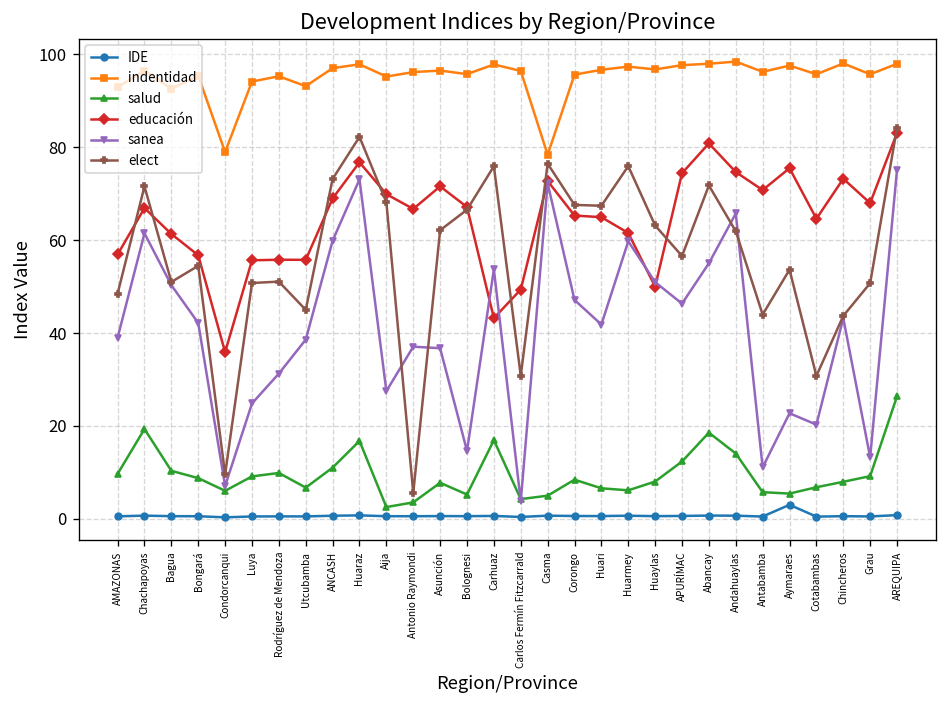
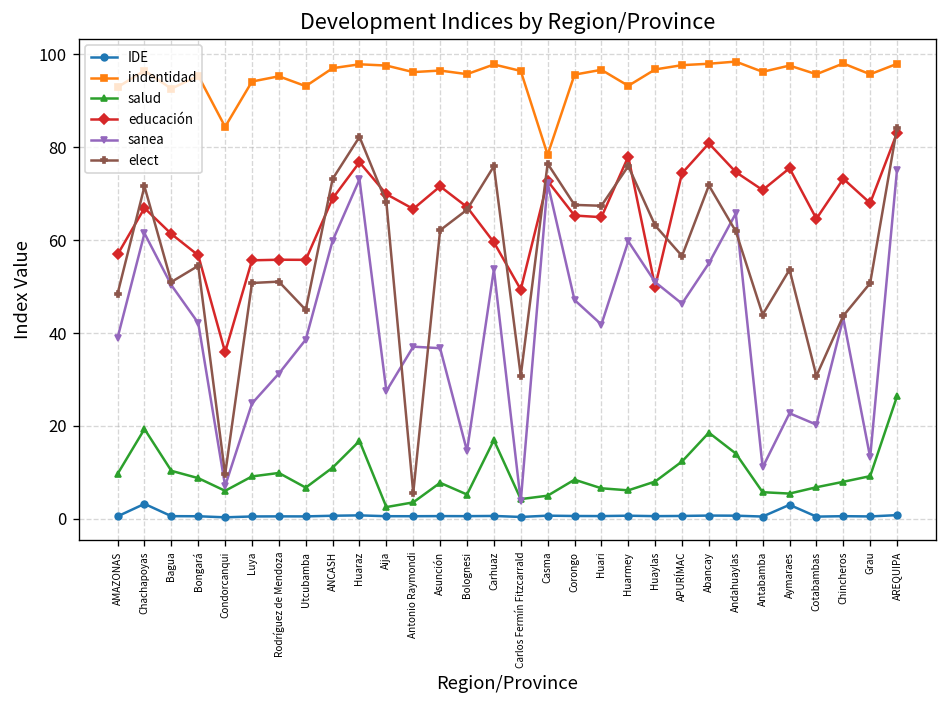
IDE, Chachapoyas: 1 -> 3
indentidad, Condorcanqui: 79 -> 84
indentidad, Aija: 95 -> 98
educación, Carhuaz: 43 -> 60
indentidad, Huarmey: 97 -> 93
educación, Huarmey: 62 -> 78
